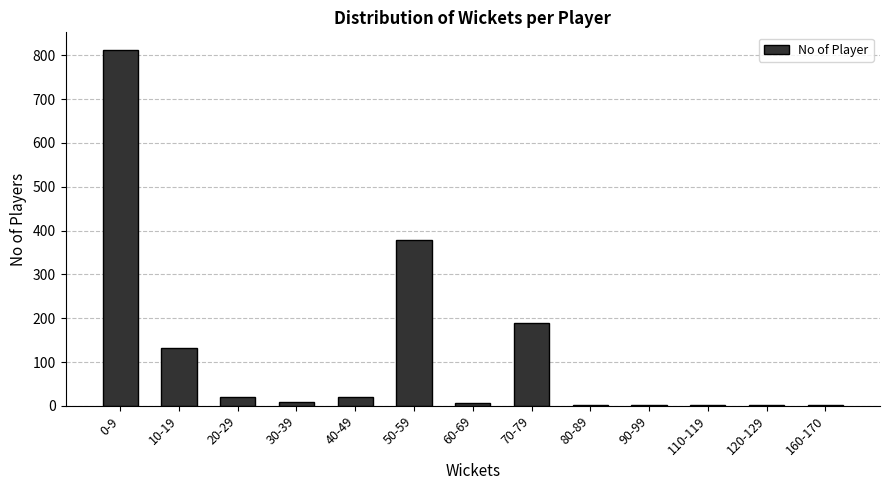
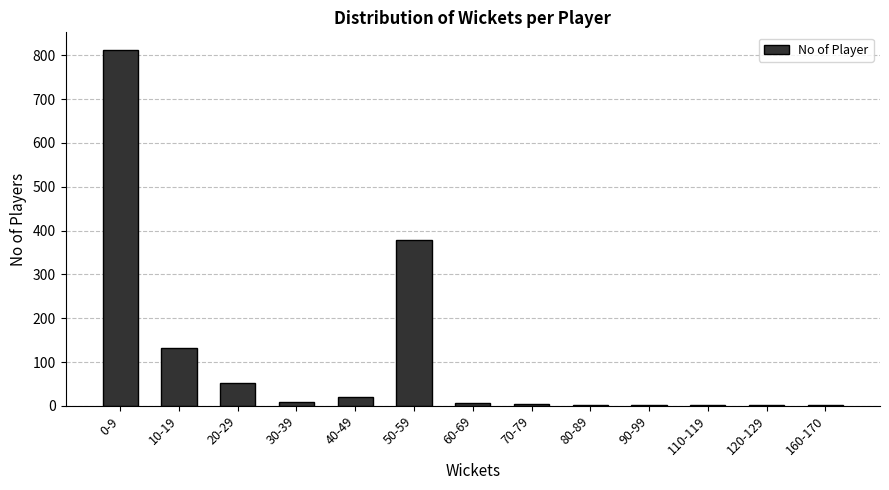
20-29: 20 -> 50
70-79: 190 -> 10
